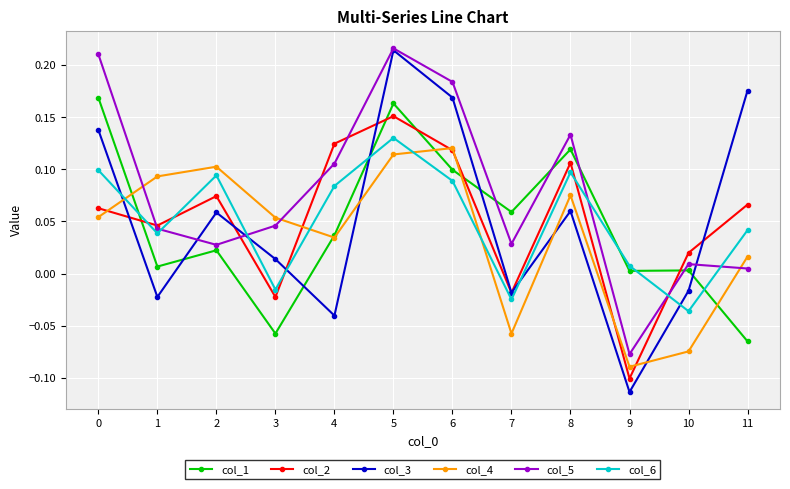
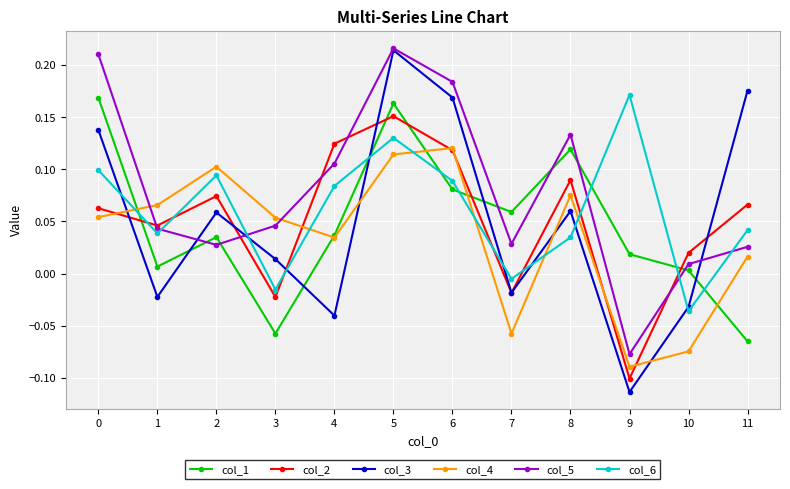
col_4, 1: 0.093 -> 0.066
col_1, 2: 0.022 -> 0.035
col_1, 6: 0.100 -> 0.081
col_6, 7: -0.025 -> -0.005
col_2, 8: 0.106 -> 0.090
col_6, 8: 0.097 -> 0.035
col_1, 9: 0.003 -> 0.019
col_6, 9: 0.007 -> 0.172
col_3, 10: -0.017 -> -0.032
col_5, 11: 0.005 -> 0.026
